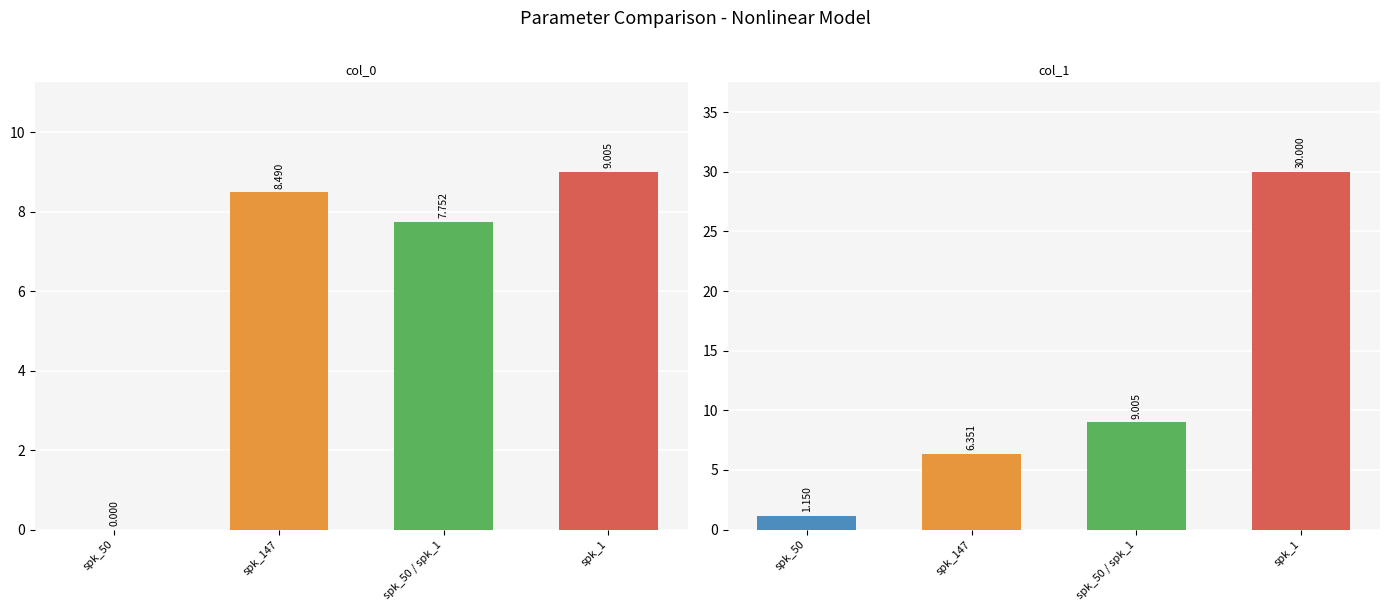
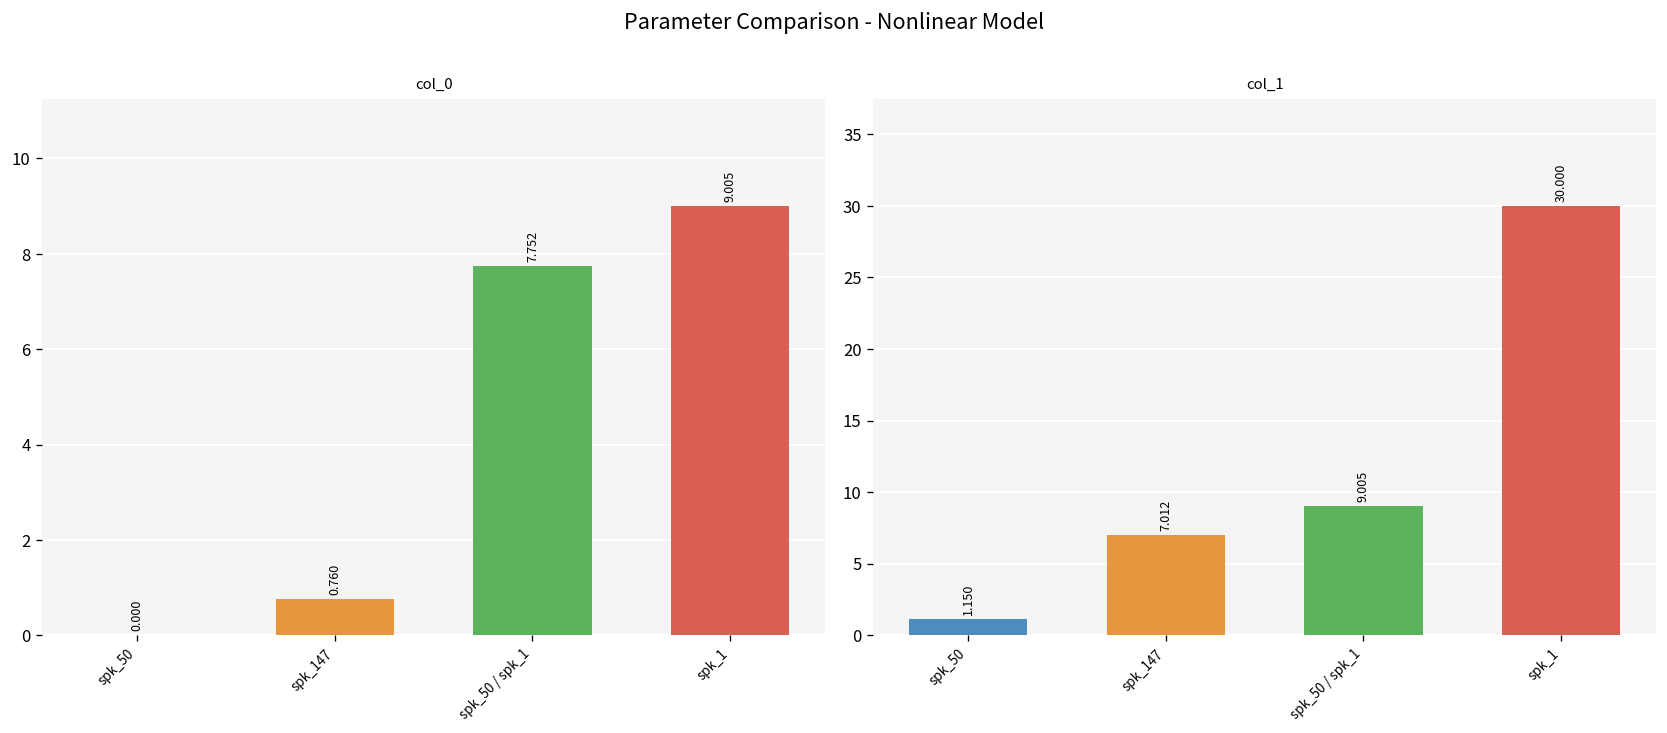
col_0, spk_147: 8.490 -> 0.760
col_1, spk_147: 6.351 -> 7.012
